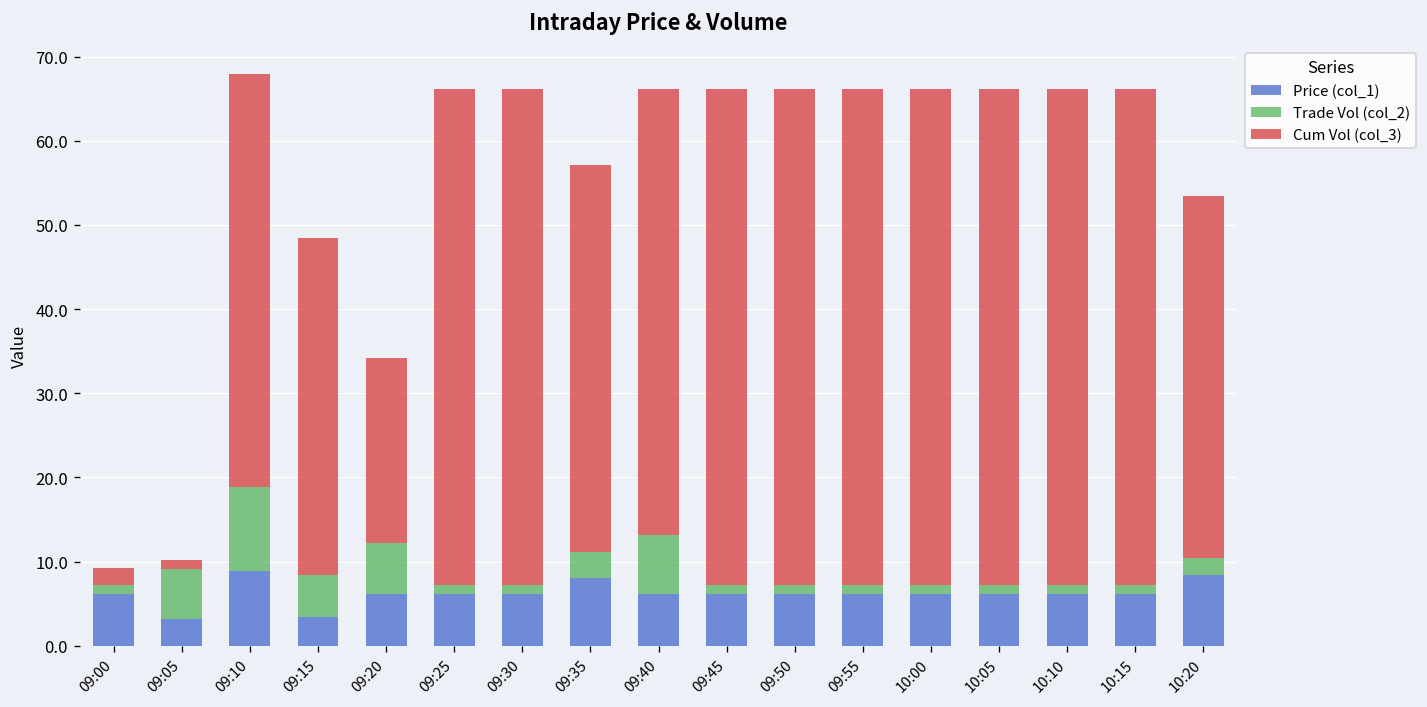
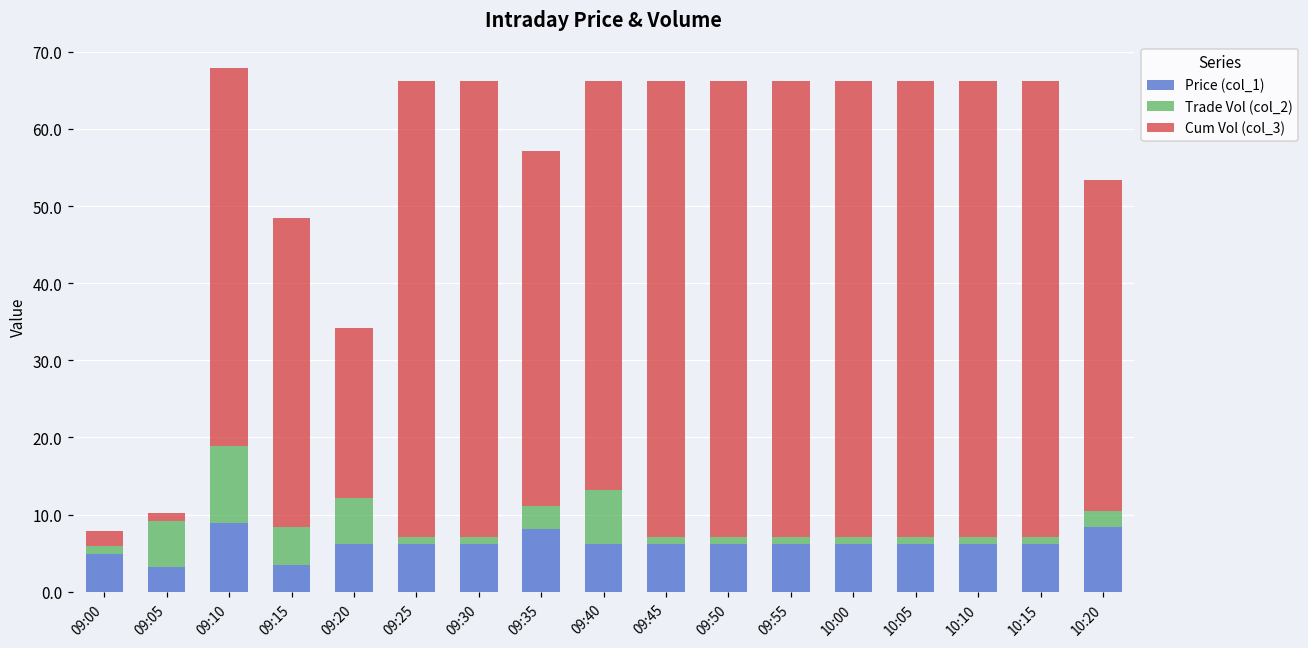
Price (col_1), 09:00: 6 -> 5
